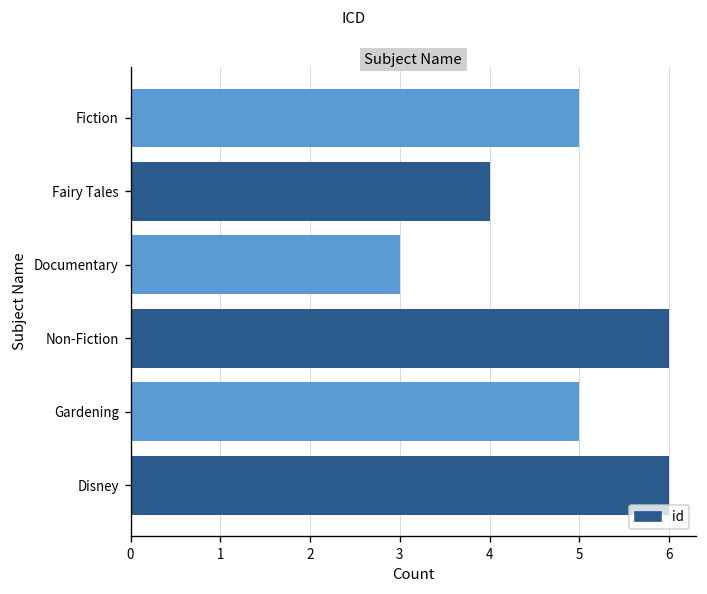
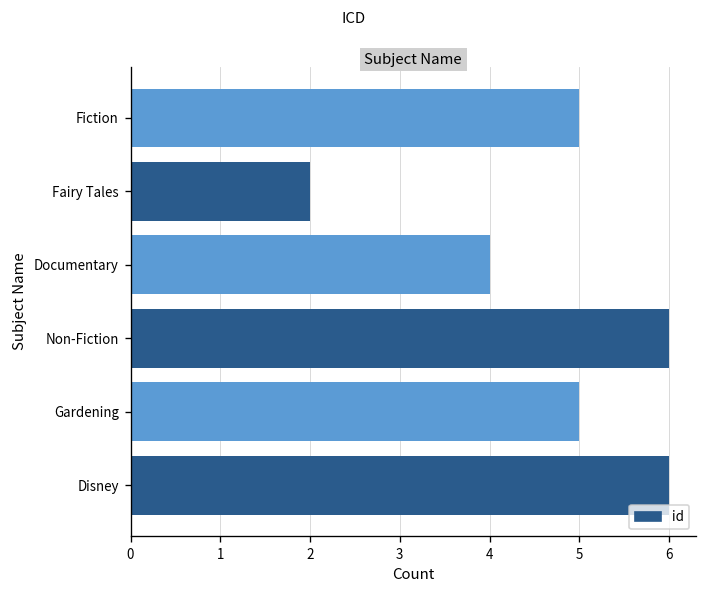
Fairy Tales: 4 -> 2
Documentary: 3 -> 4
